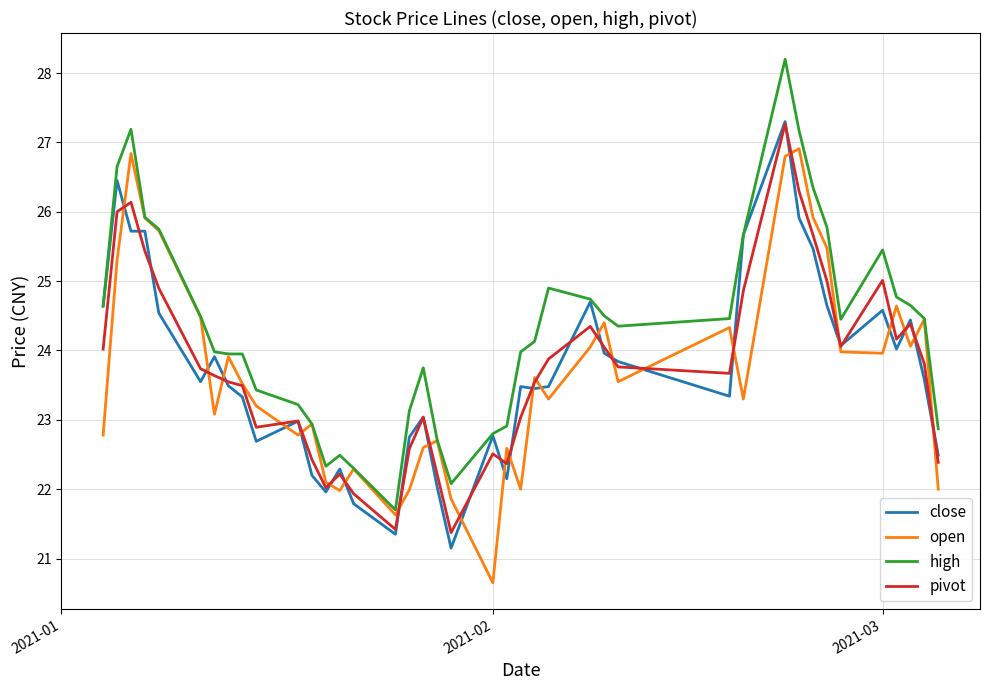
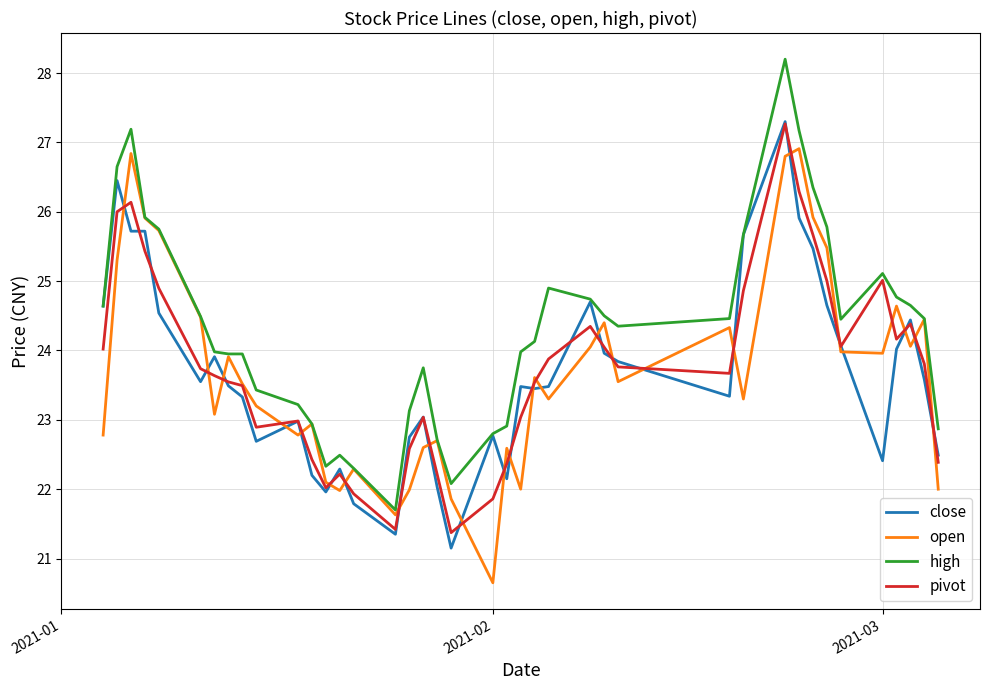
pivot, 2021-02: 22.5 -> 21.9
close, 2021-03: 24.6 -> 22.4
high, 2021-03: 25.5 -> 25.1
